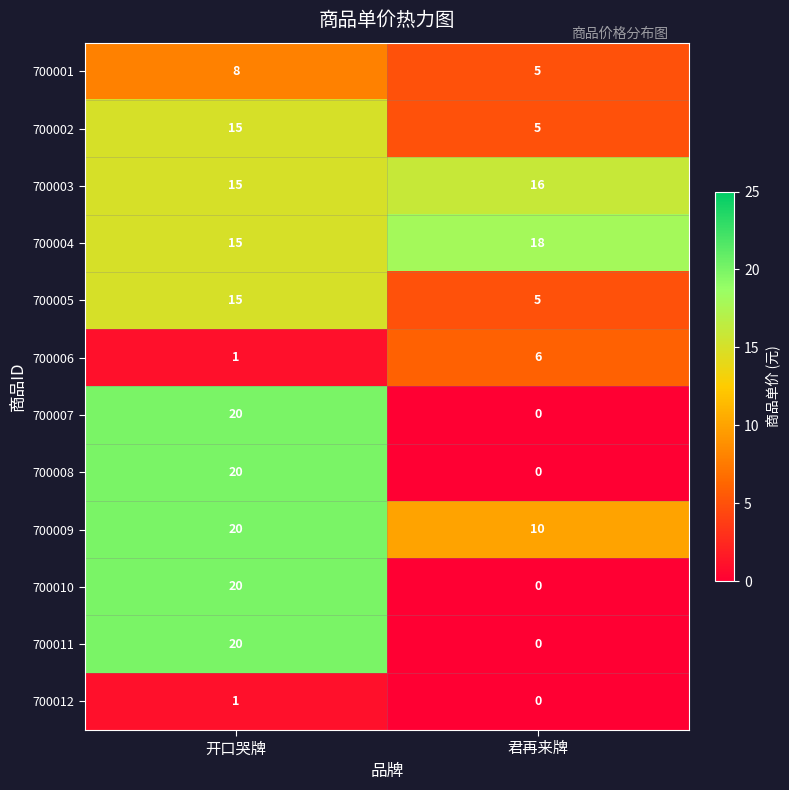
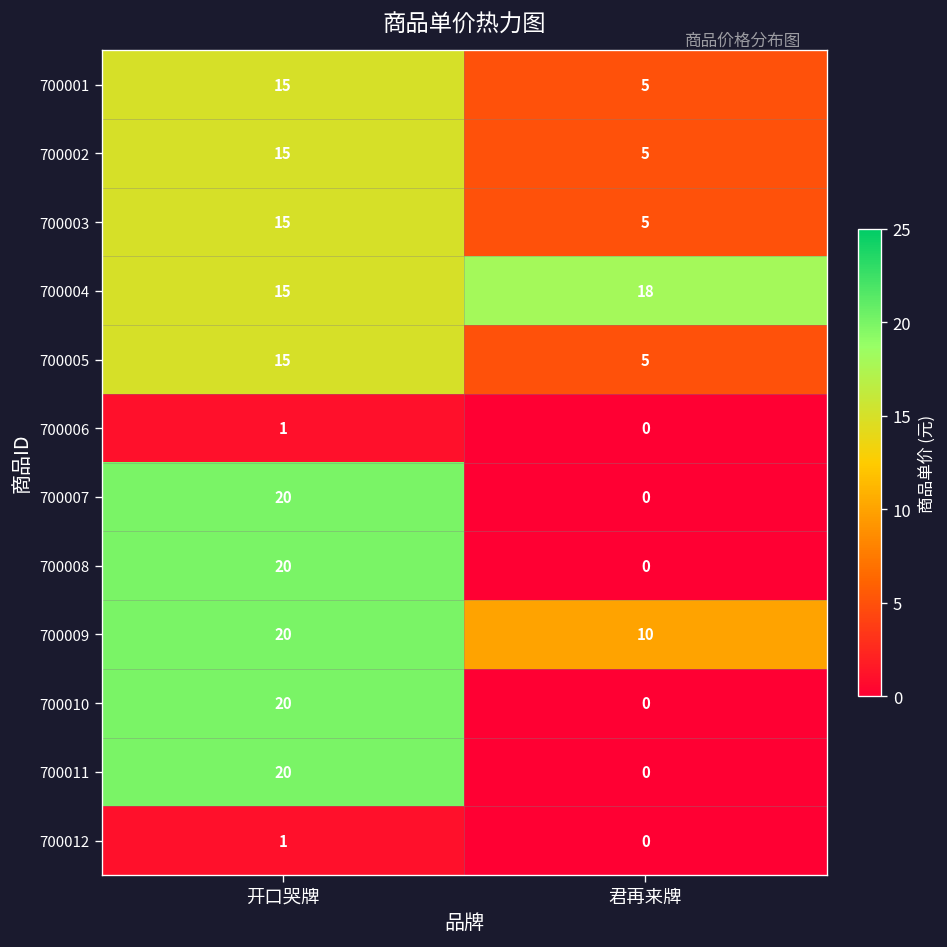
700001, 开口哭牌: 8 -> 15
700003, 君再来牌: 16 -> 5
700006, 君再来牌: 6 -> 0
